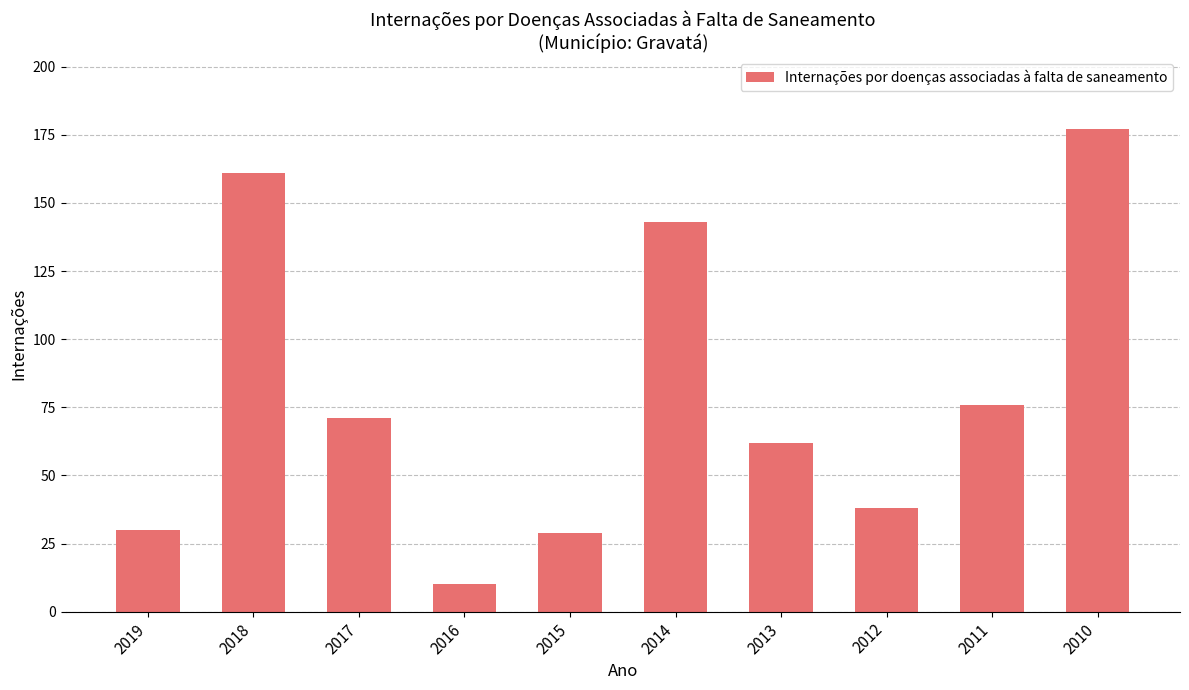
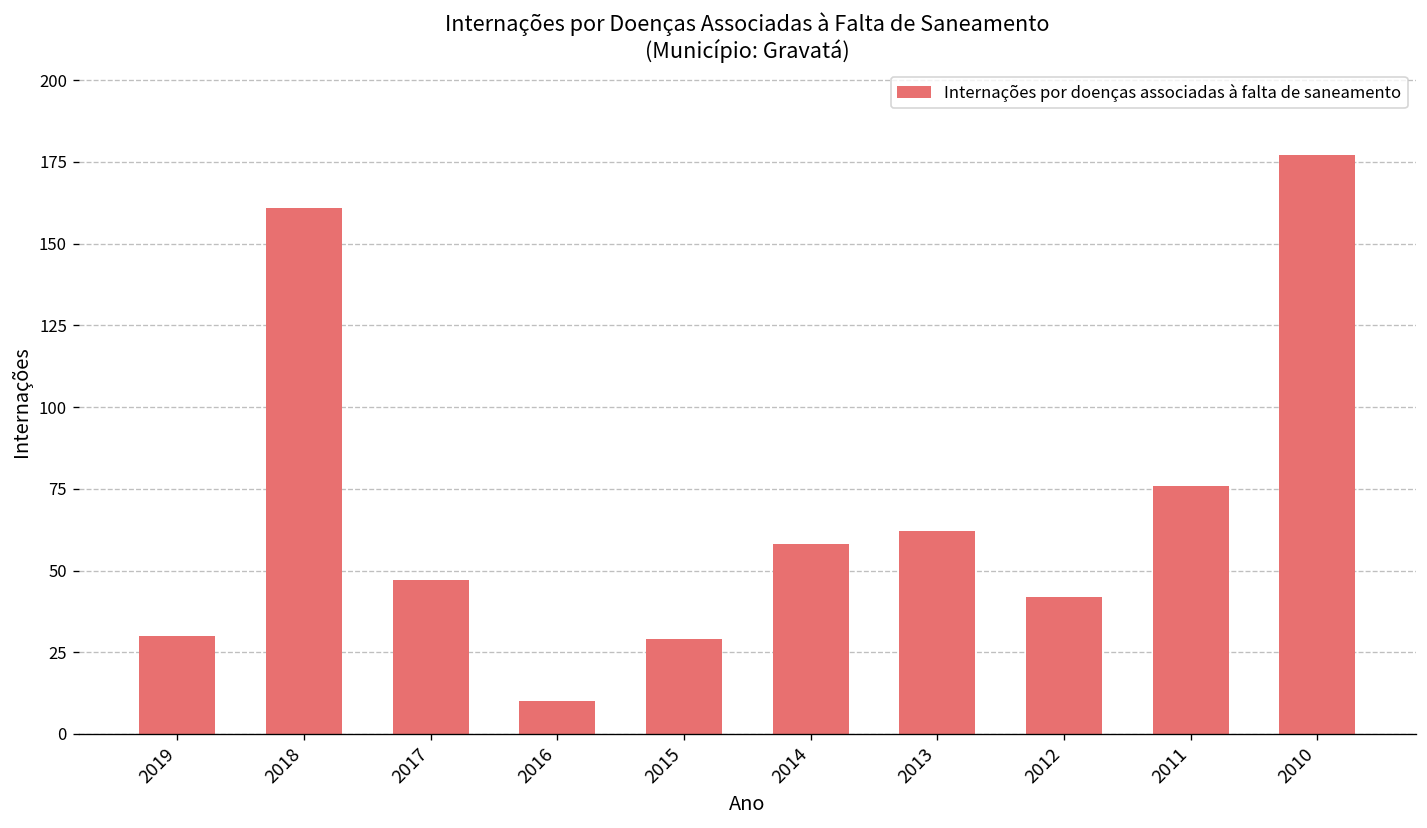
2017: 71 -> 47
2014: 143 -> 58
2012: 38 -> 42
